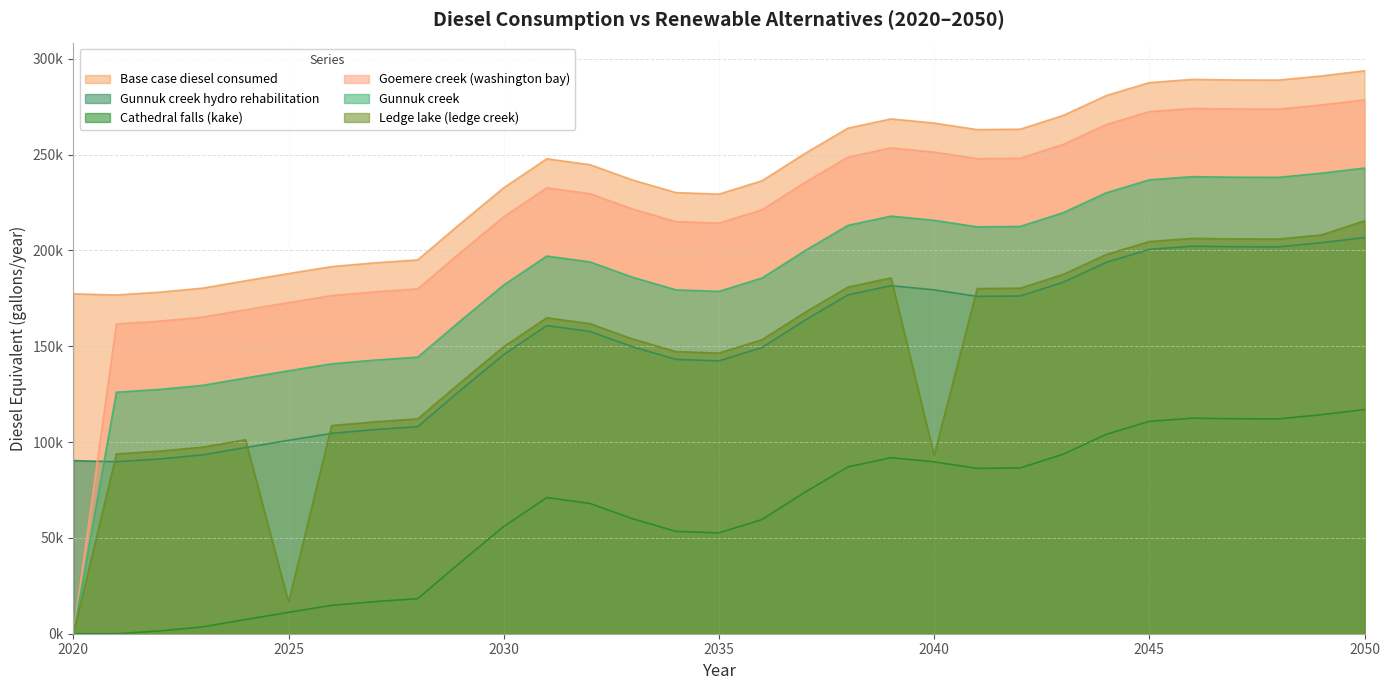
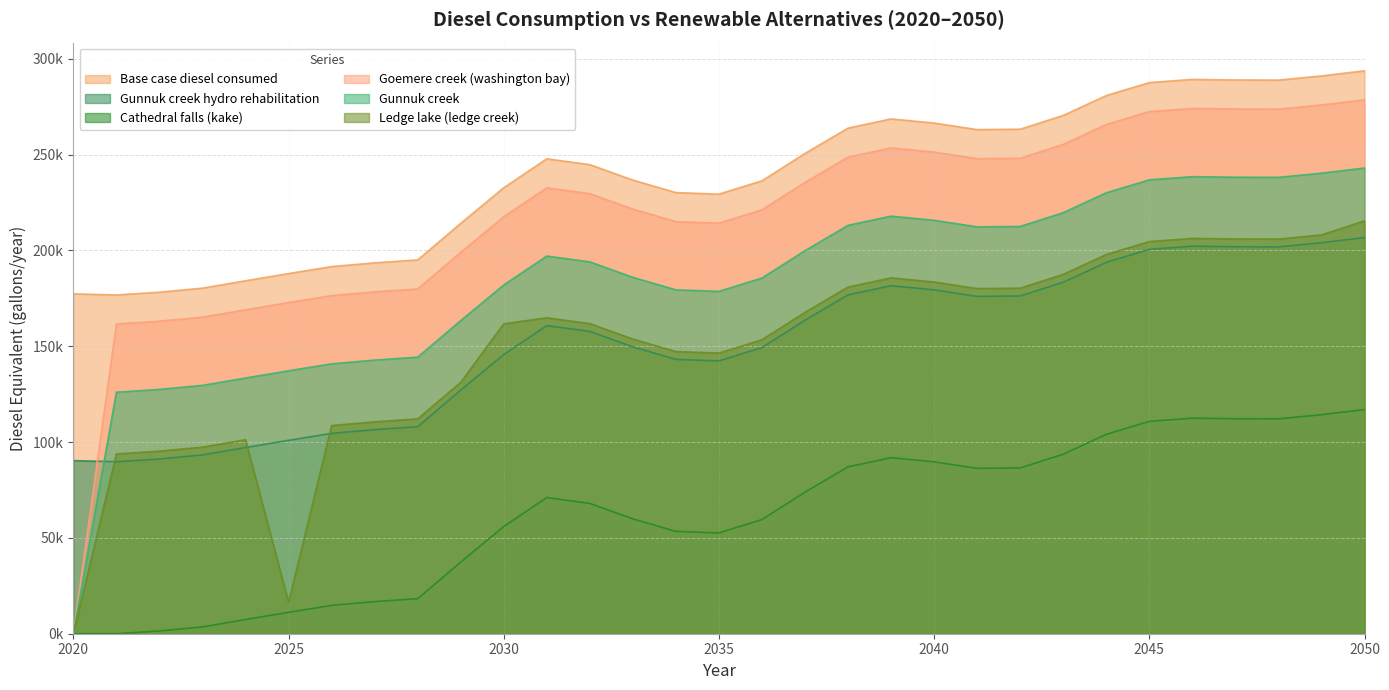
Ledge lake (ledge creek), 2030: 150000 -> 162000
Ledge lake (ledge creek), 2040: 93000 -> 183000
